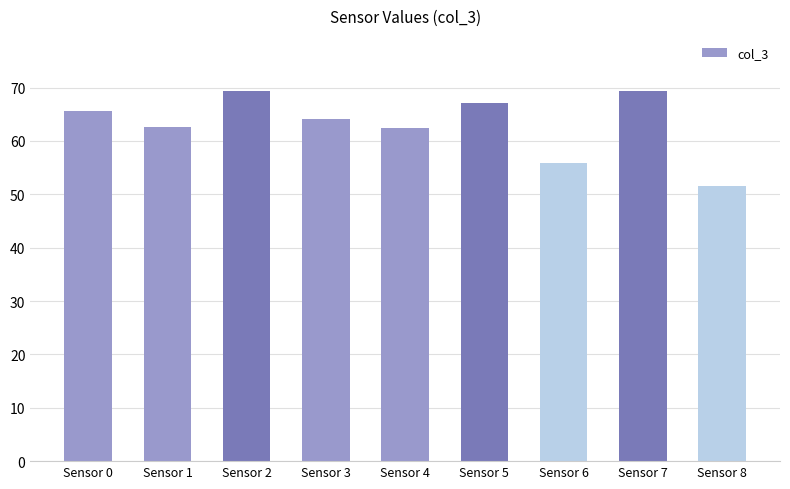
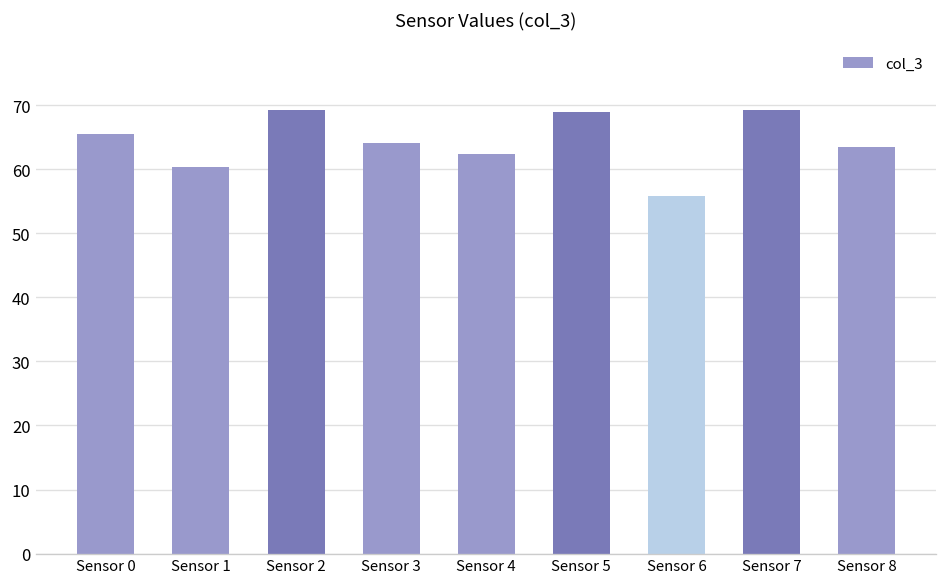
Sensor 1: 63 -> 60
Sensor 5: 67 -> 69
Sensor 8: 51 -> 63
